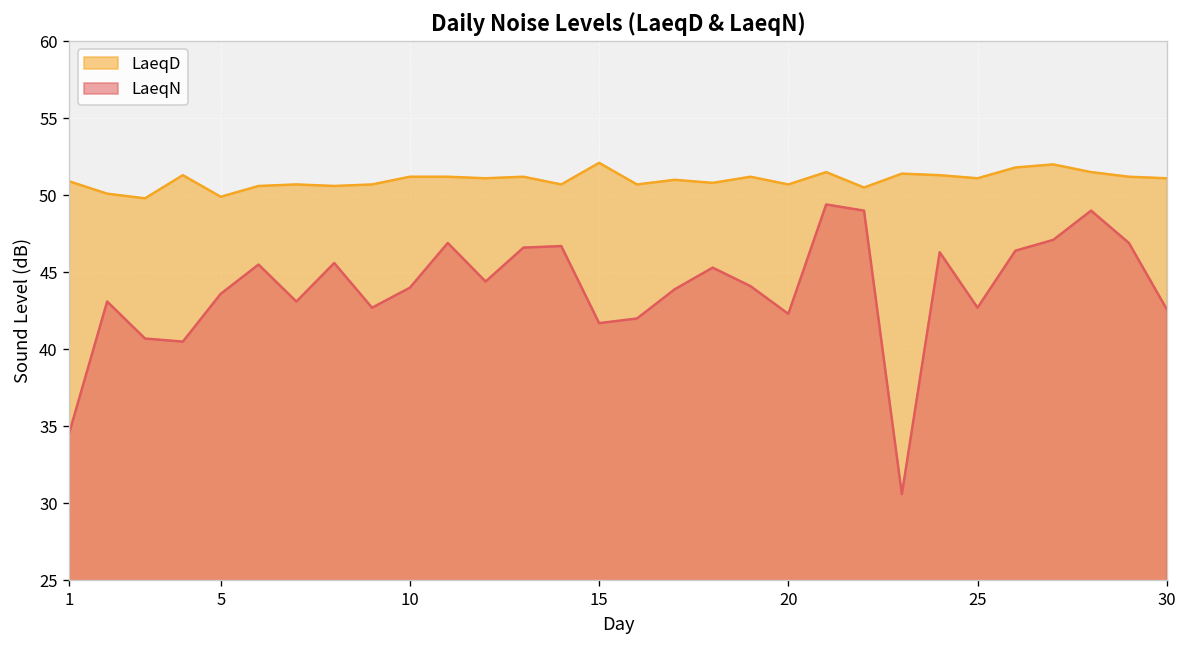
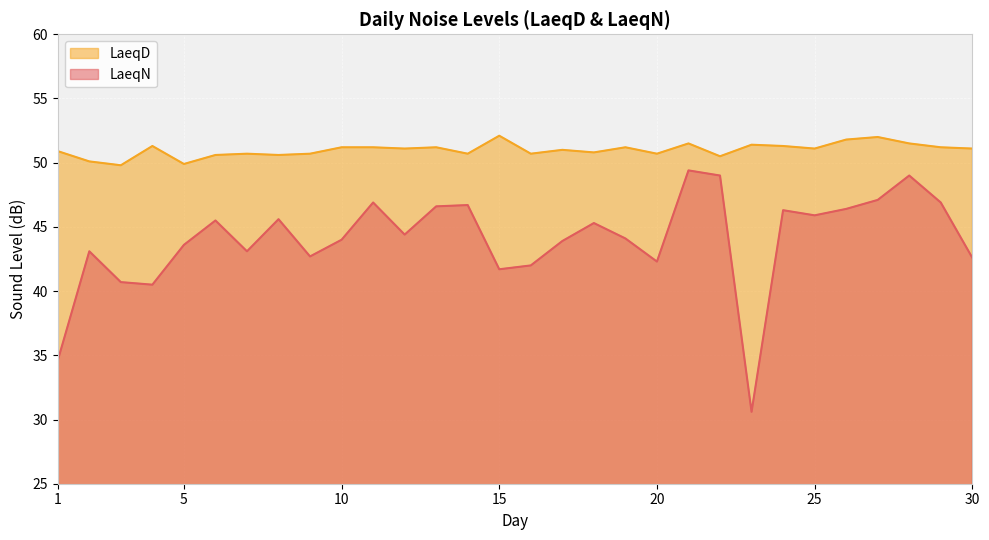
LaeqN, 25: 42.7 -> 45.9
